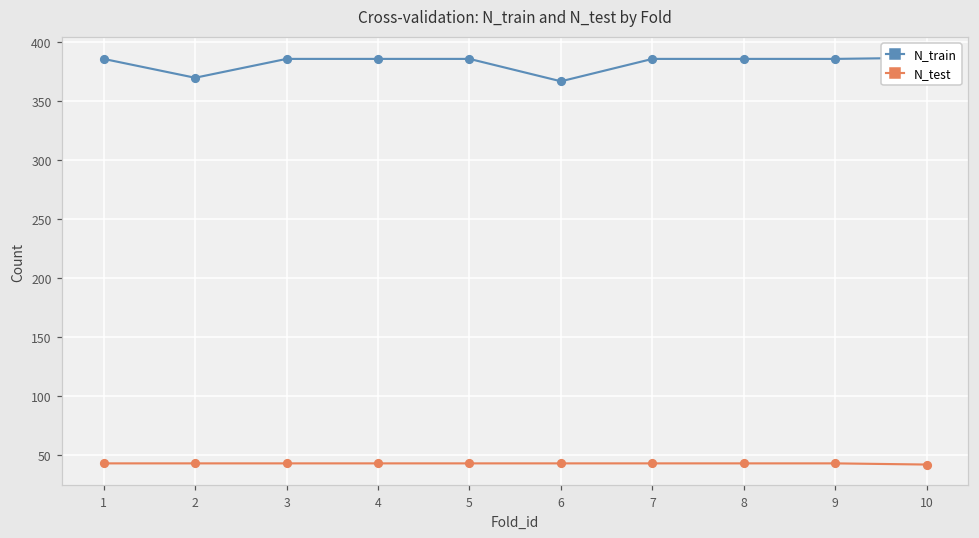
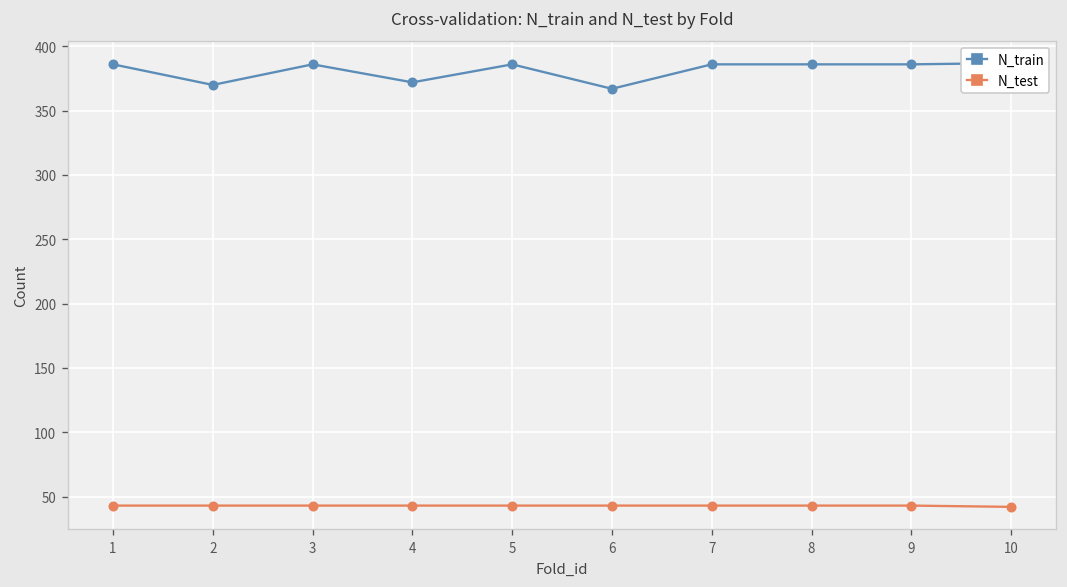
N_train, 4: 386 -> 372
